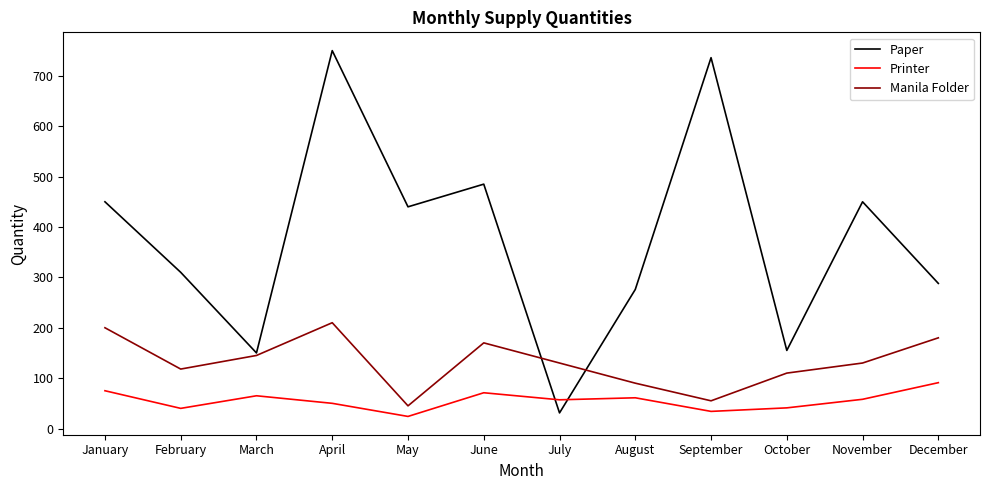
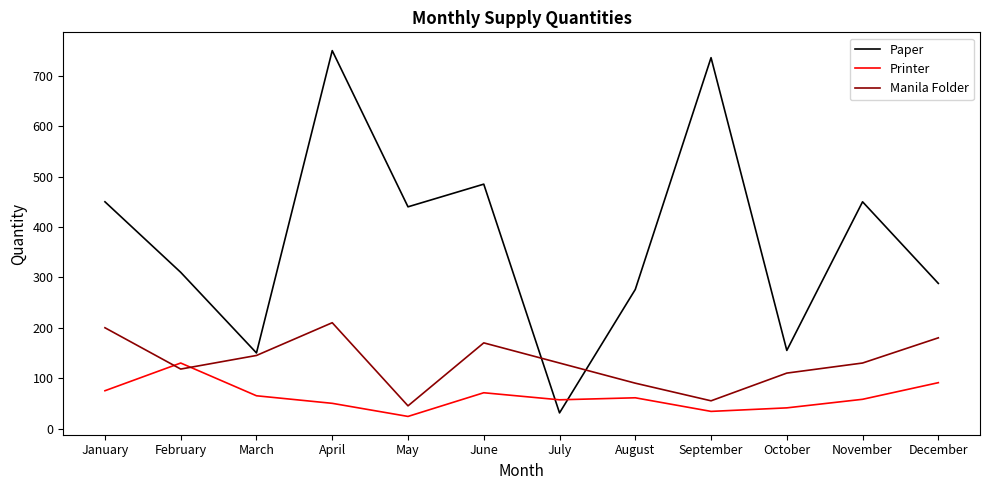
Printer, February: 40 -> 130
